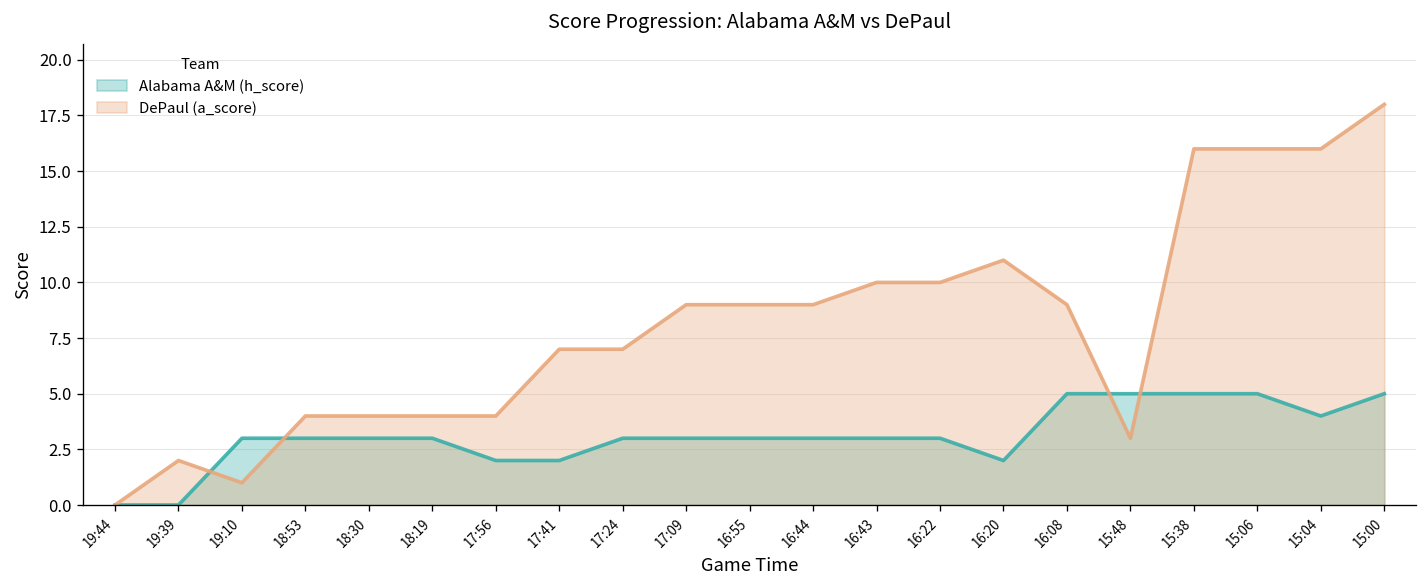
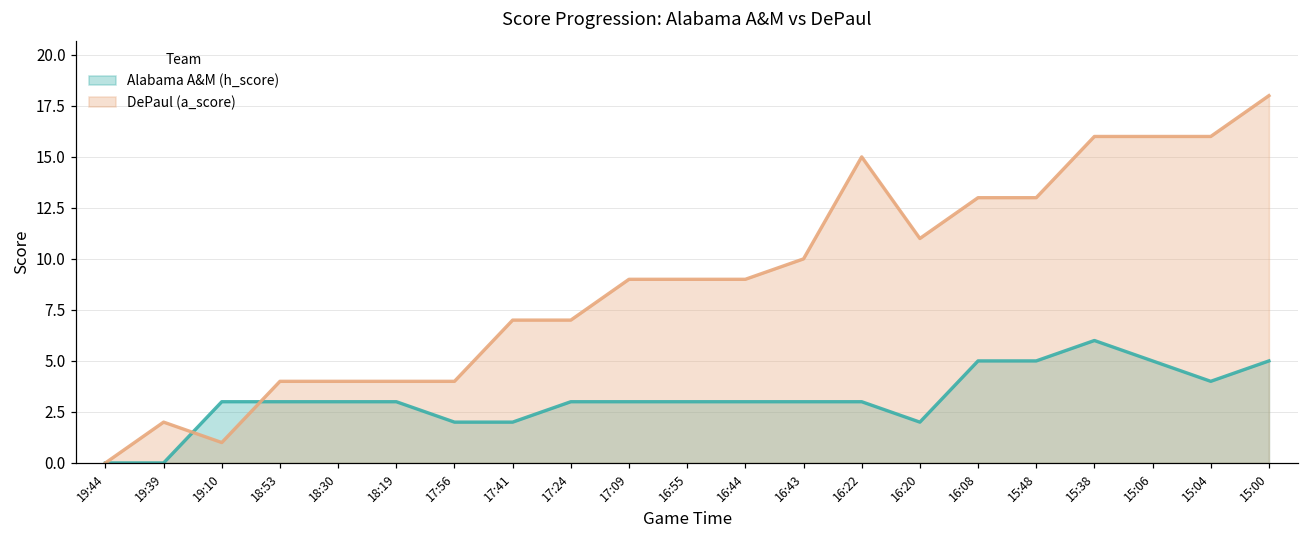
DePaul (a_score), 16:22: 10 -> 15
DePaul (a_score), 16:08: 9 -> 13
DePaul (a_score), 15:48: 3 -> 13
Alabama A&M (h_score), 15:38: 5 -> 6
